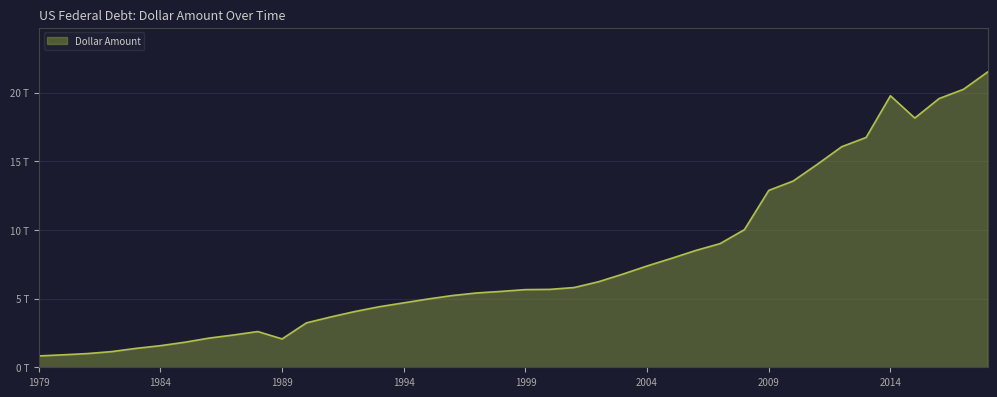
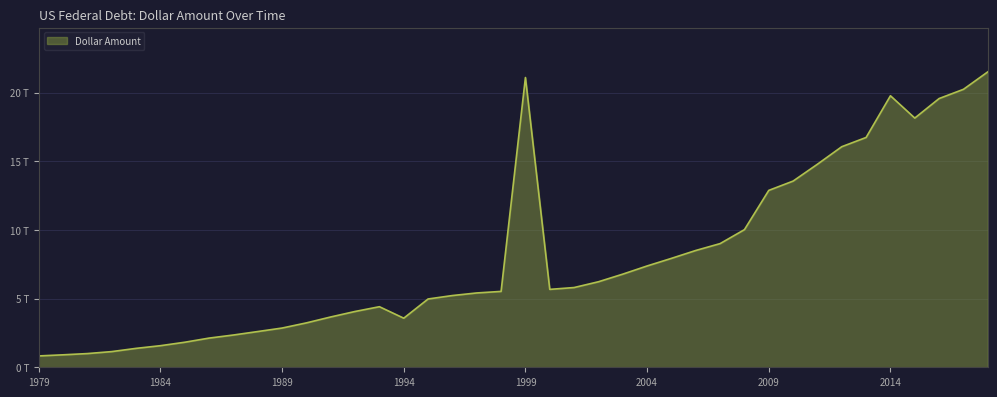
1989: 2.1 T -> 2.9 T
1994: 4.7 T -> 3.6 T
1999: 5.7 T -> 21.1 T
